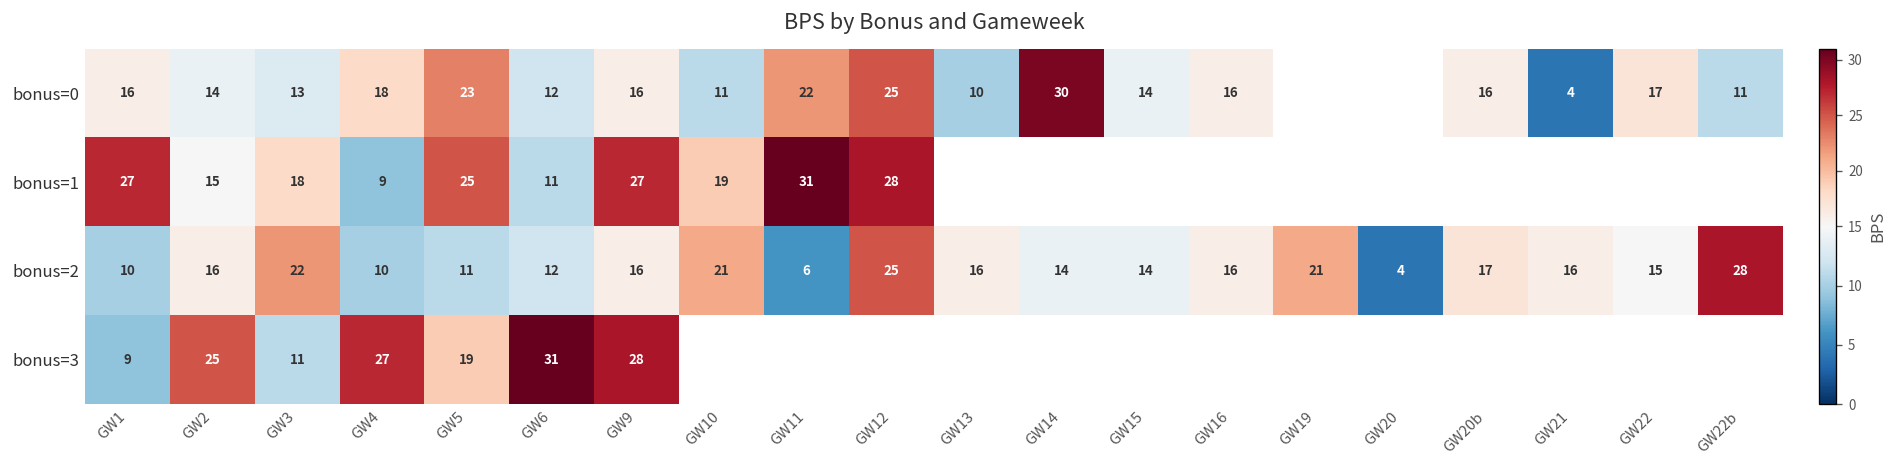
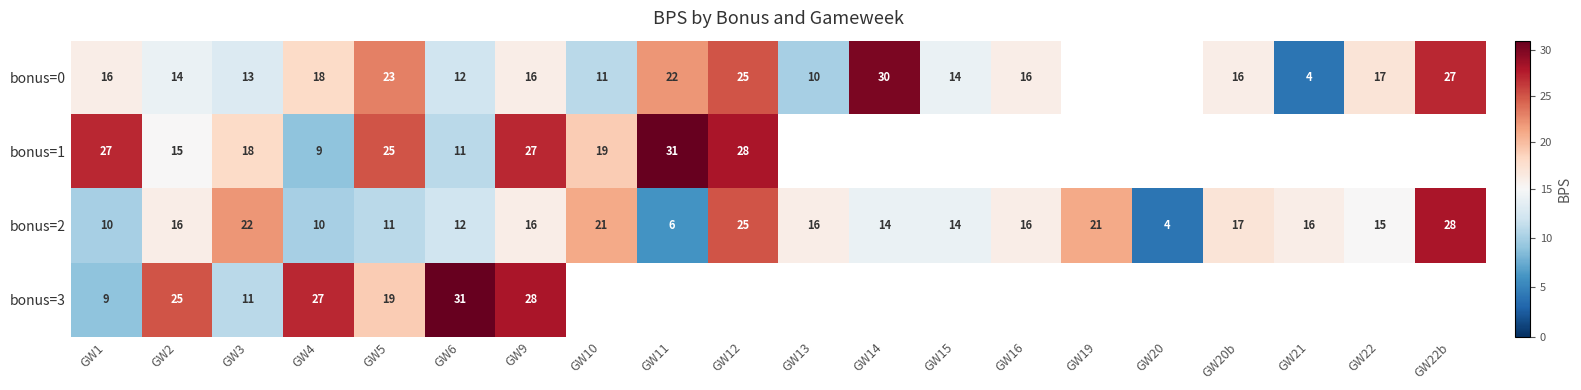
bonus=0, GW22b: 11 -> 27
